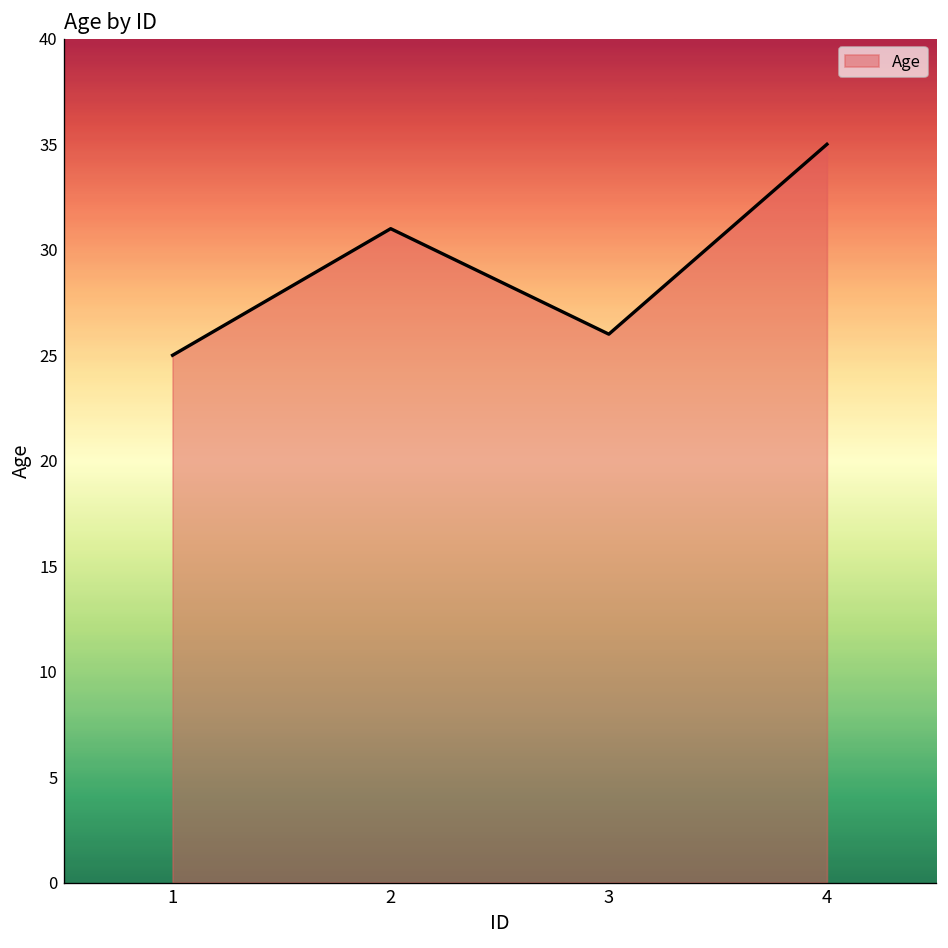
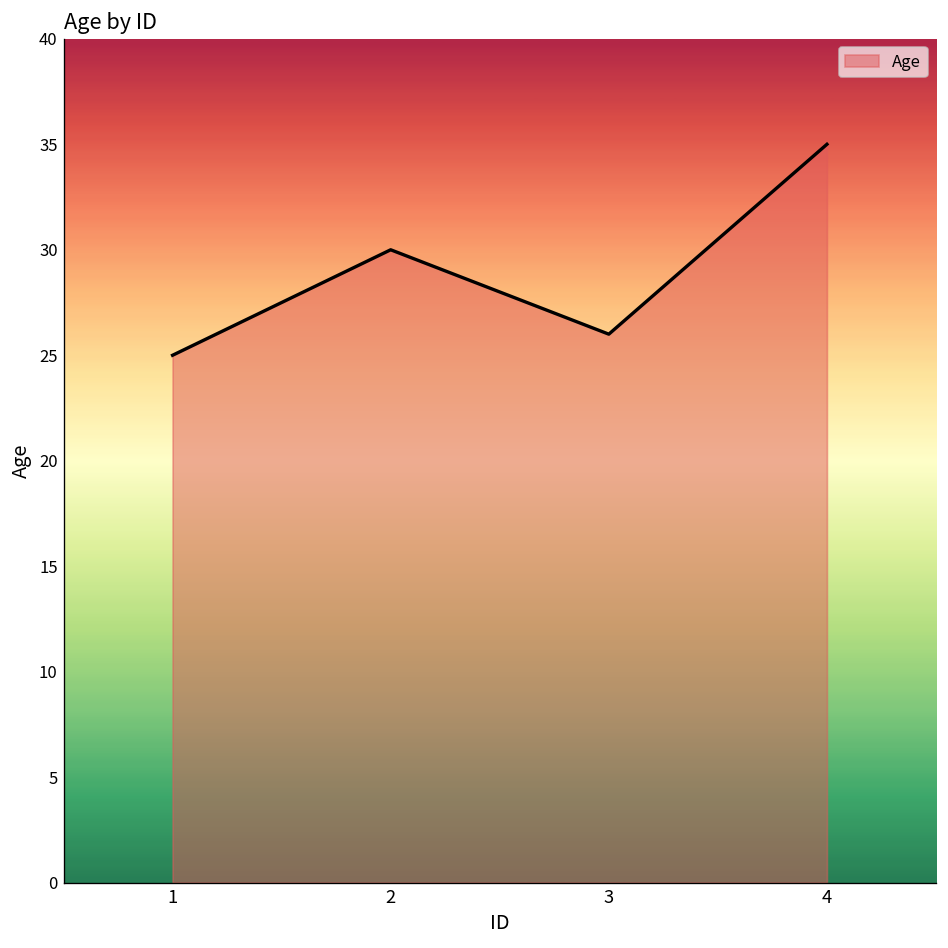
2: 31 -> 30
